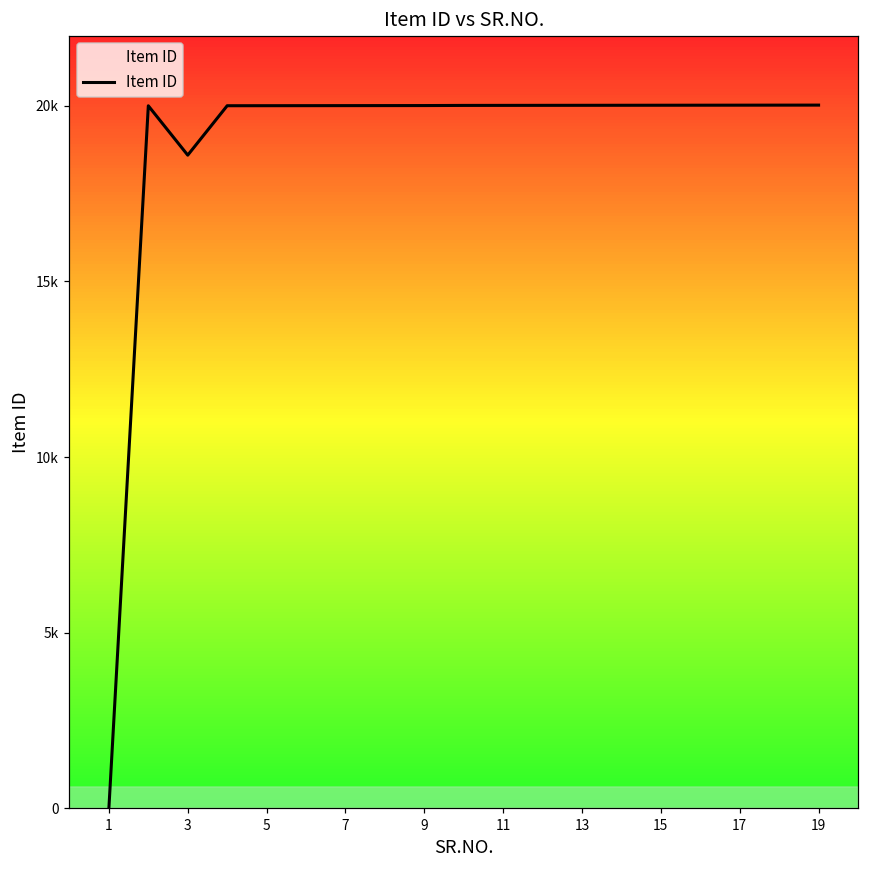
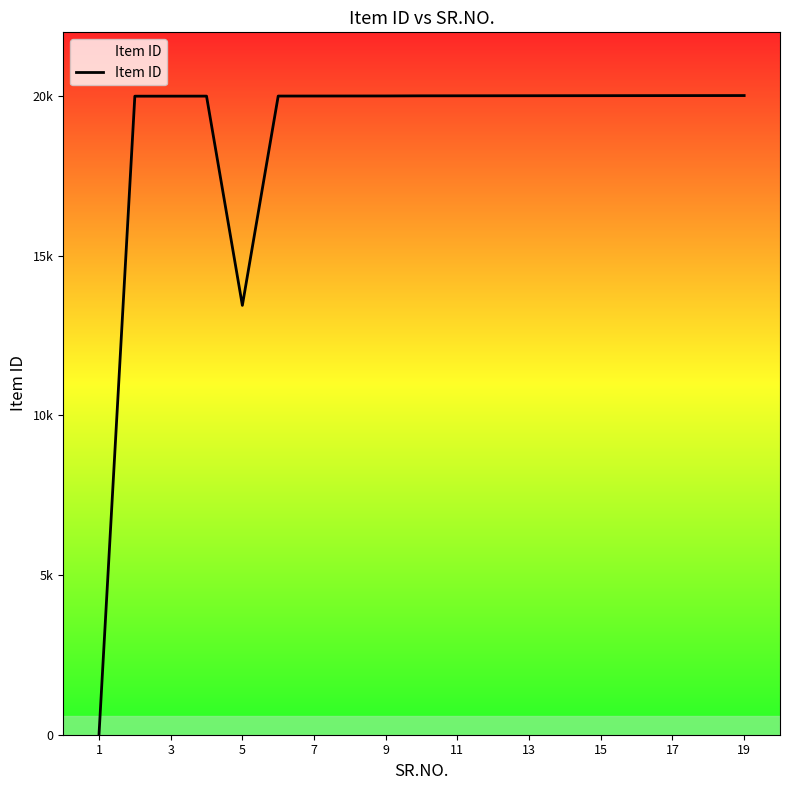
3: 18600 -> 20000
5: 20000 -> 13400
